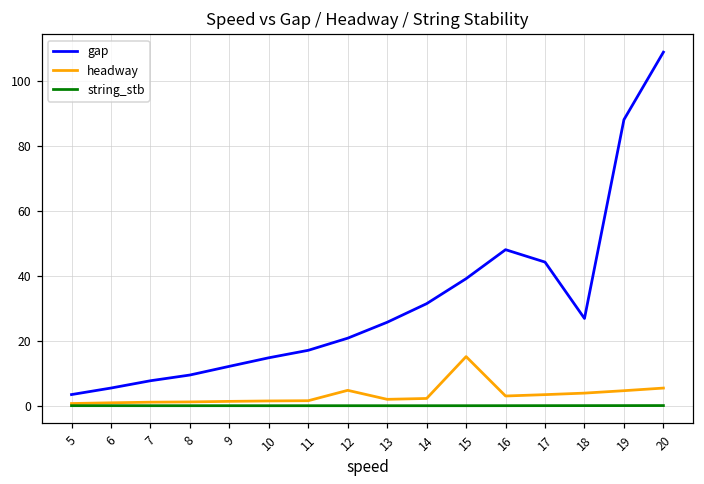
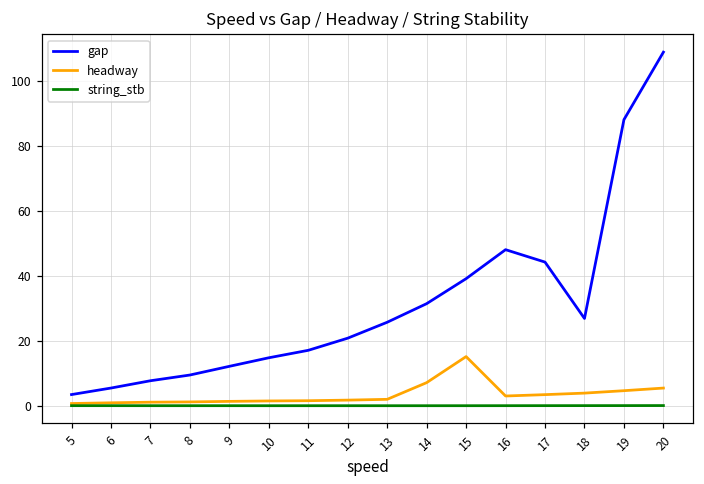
headway, 12: 5 -> 2
headway, 14: 2 -> 7
